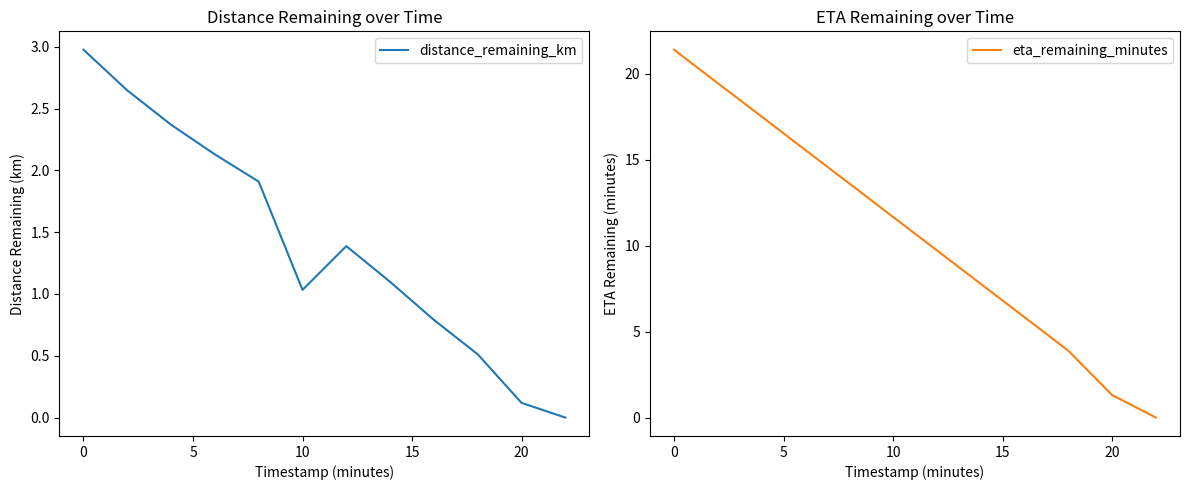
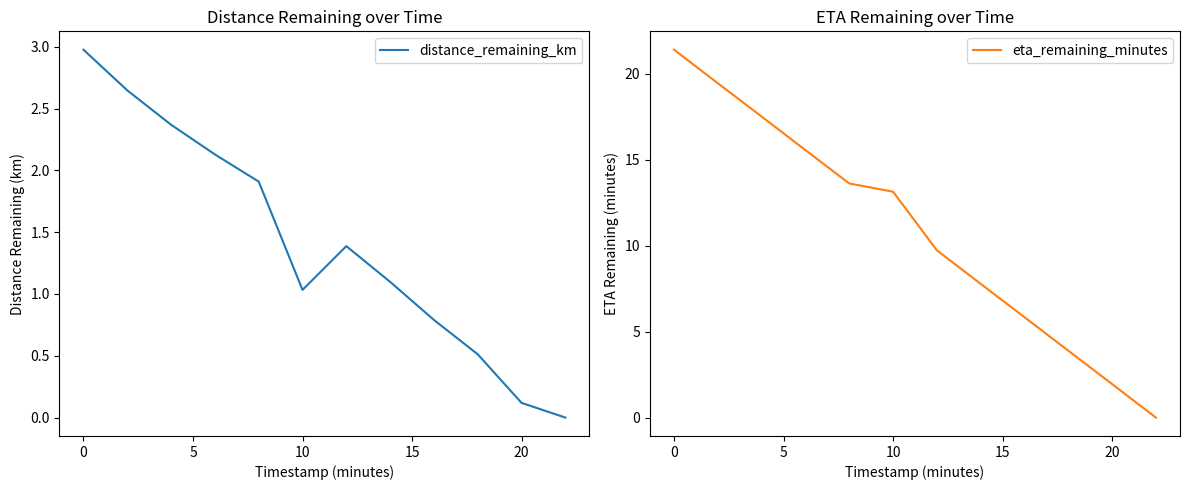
ETA Remaining over Time, 10: 11.7 -> 13.1
ETA Remaining over Time, 20: 1.3 -> 2.0
